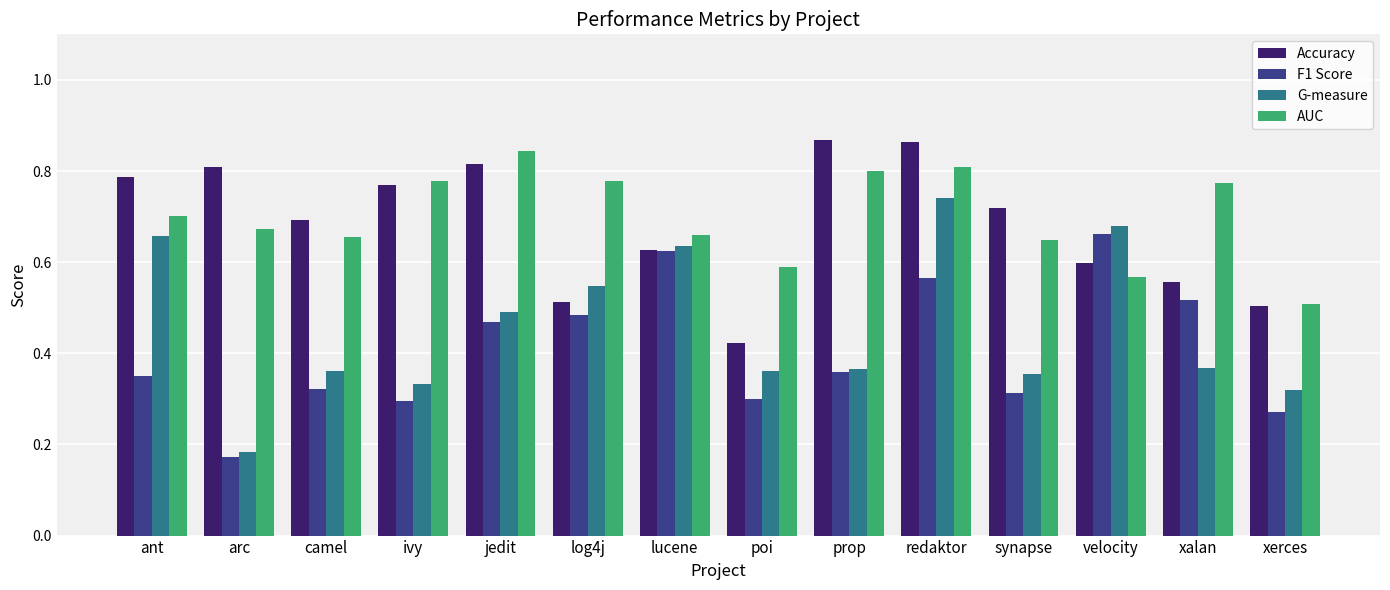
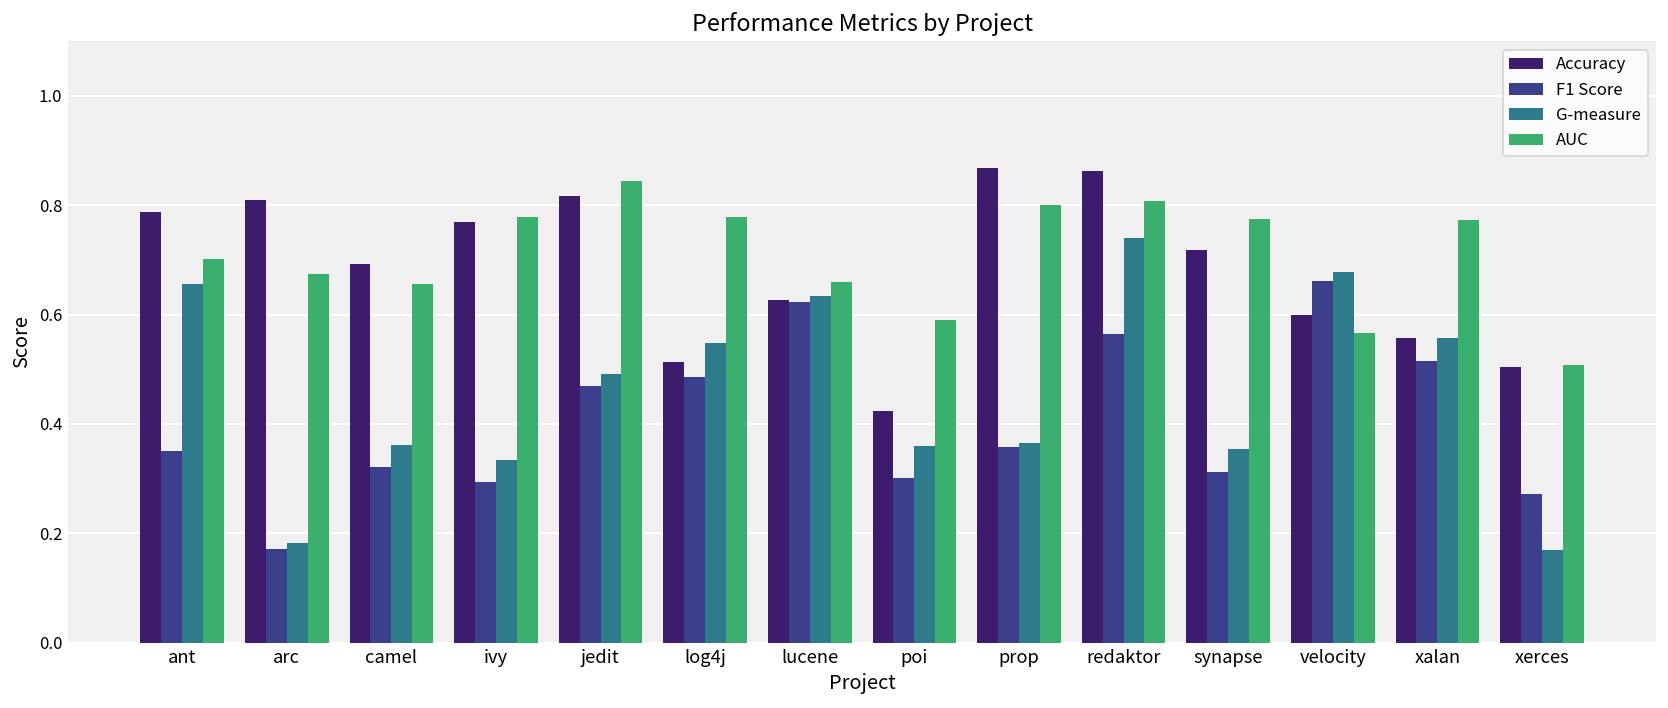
AUC, synapse: 0.65 -> 0.77
G-measure, xalan: 0.37 -> 0.56
G-measure, xerces: 0.32 -> 0.17
